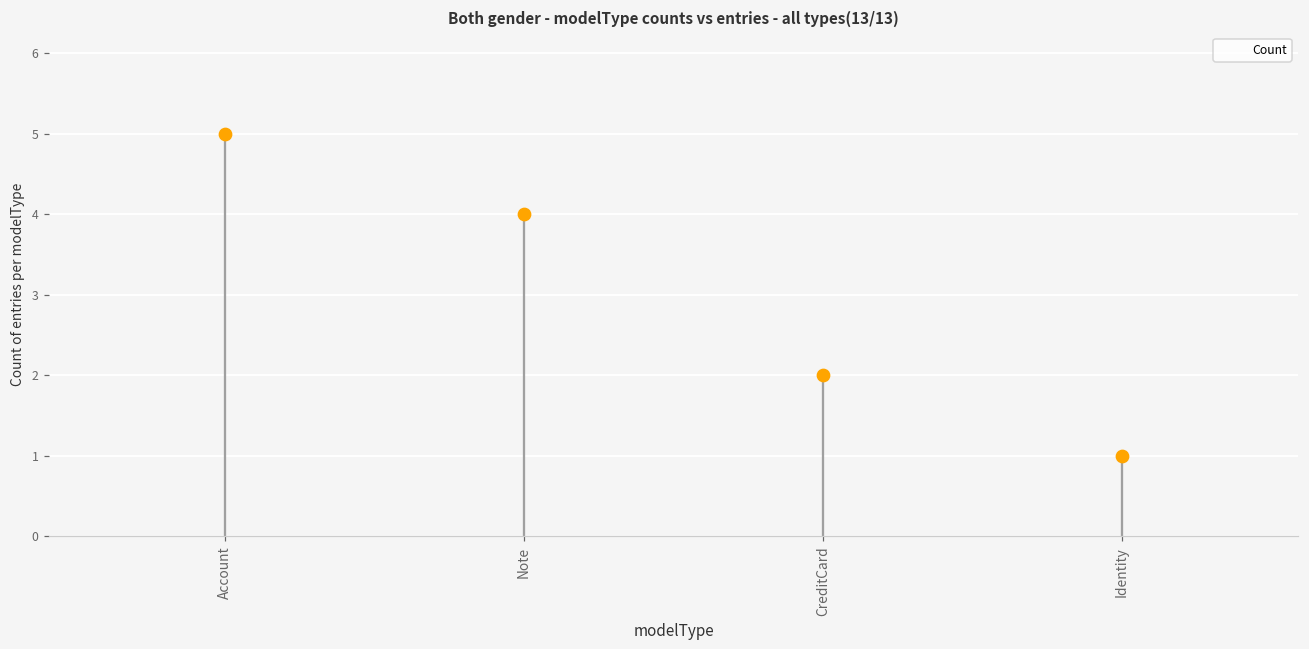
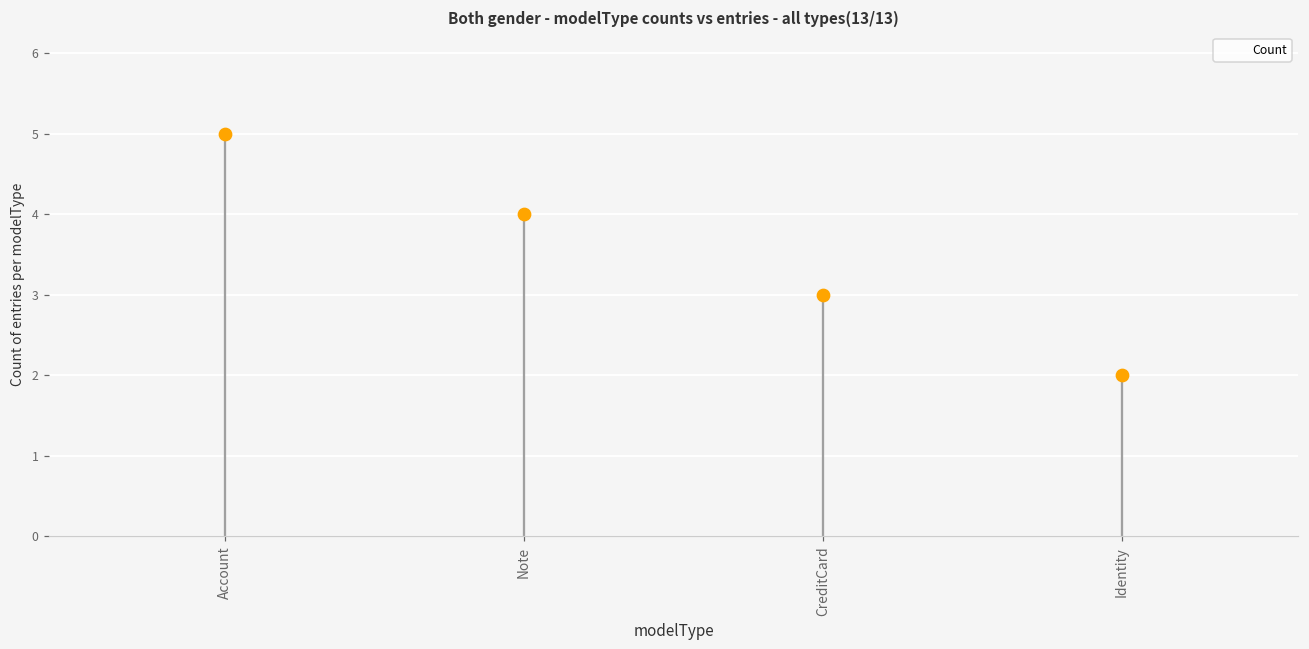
Count, CreditCard: 2 -> 3
Count, Identity: 1 -> 2
